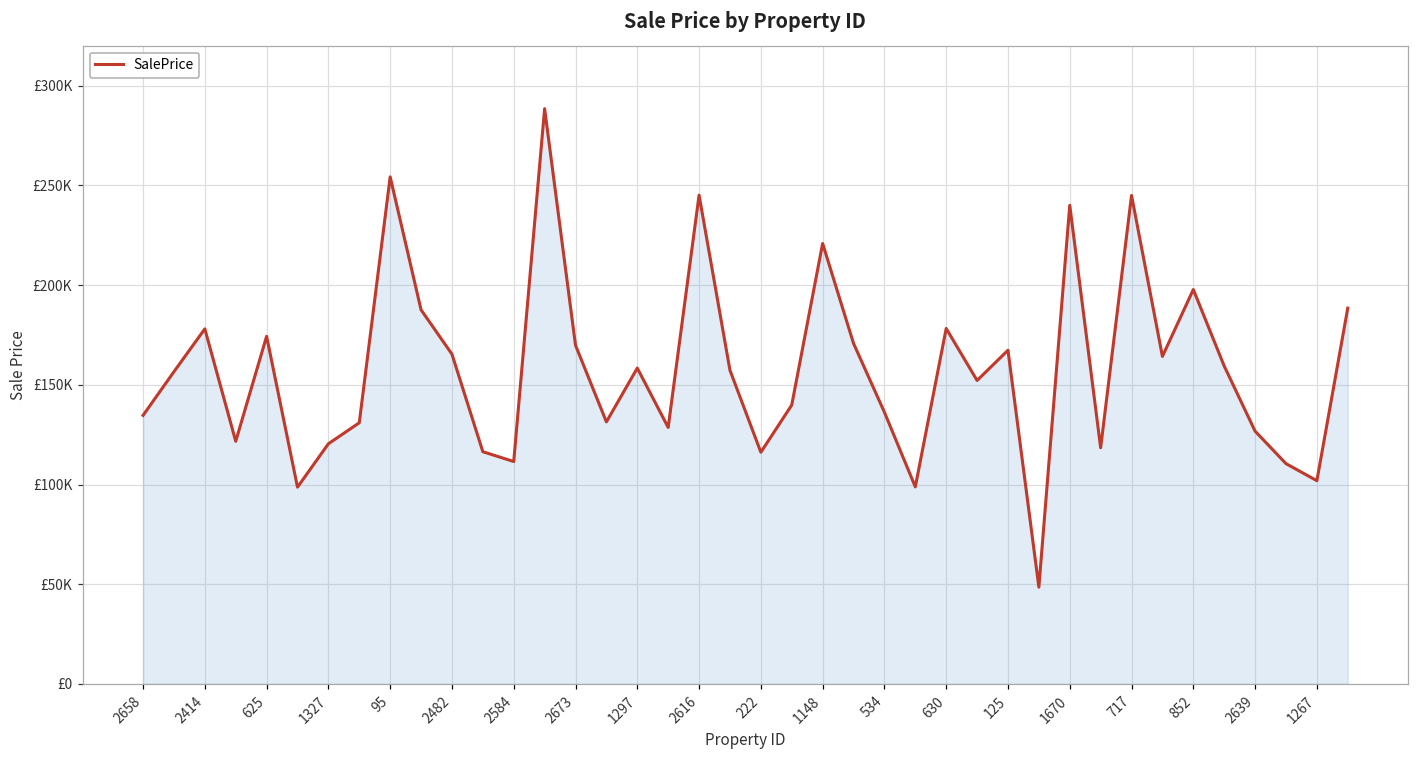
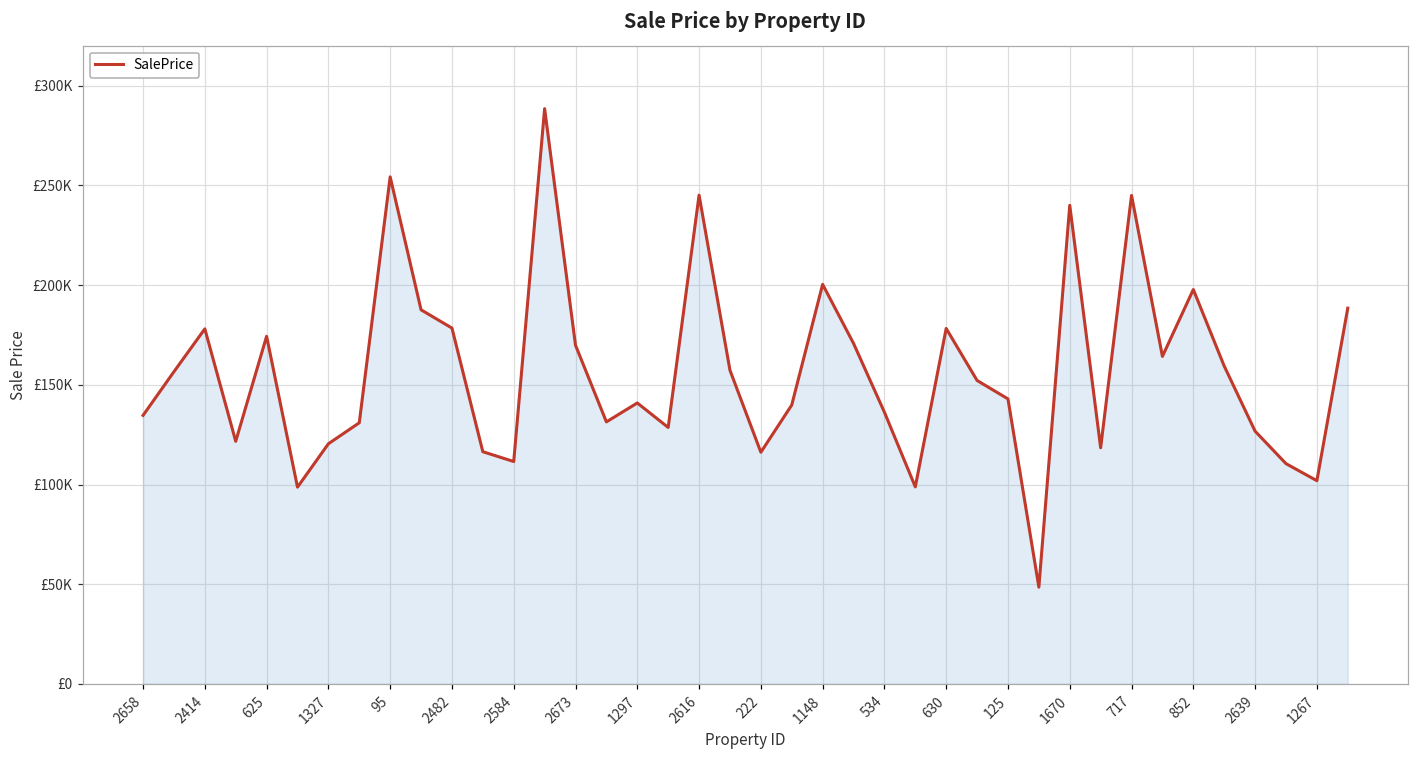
2482: £165000 -> £178000
1297: £158000 -> £141000
1148: £221000 -> £200000
125: £167000 -> £143000
